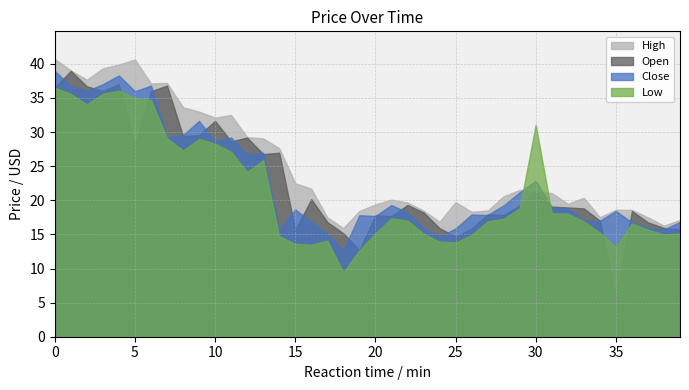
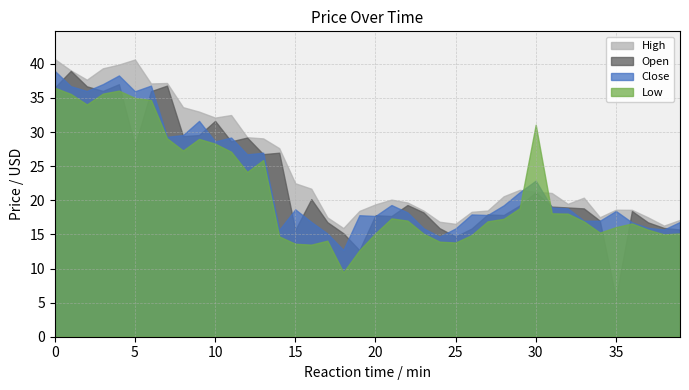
High, 25: 20 -> 17
Low, 35: 13 -> 16
